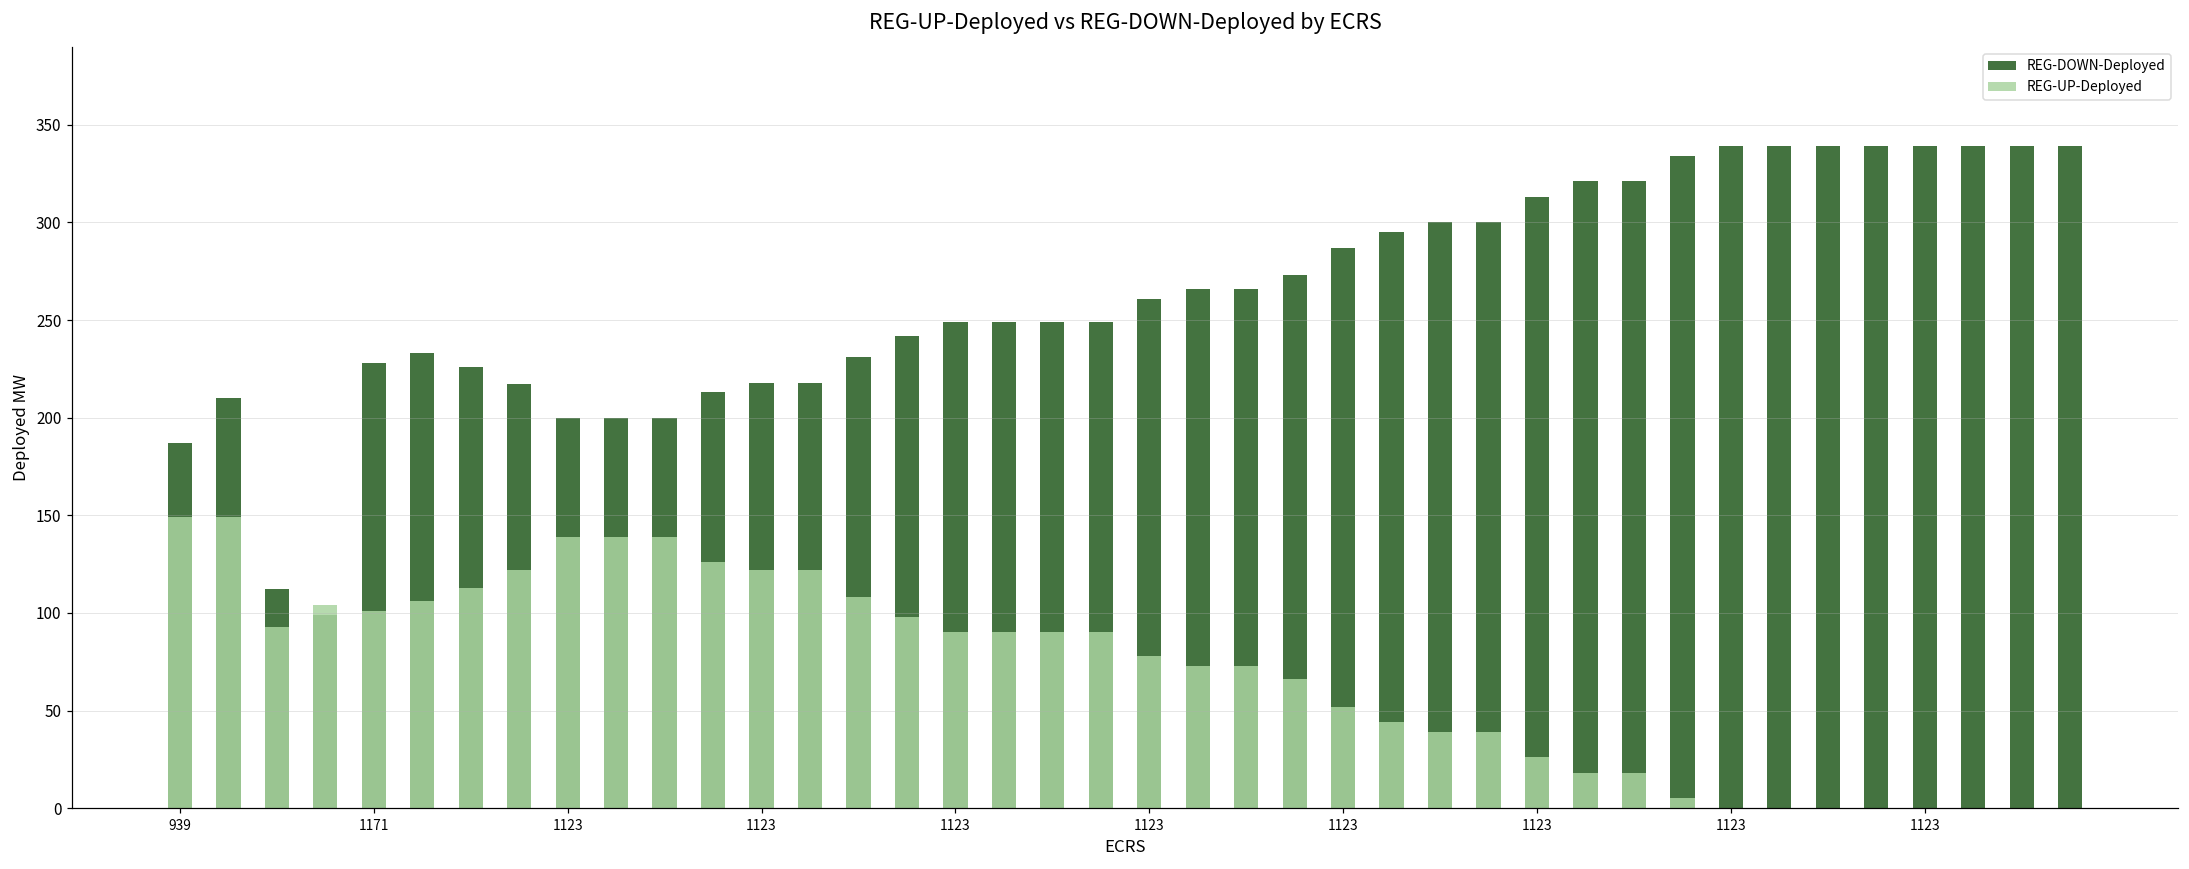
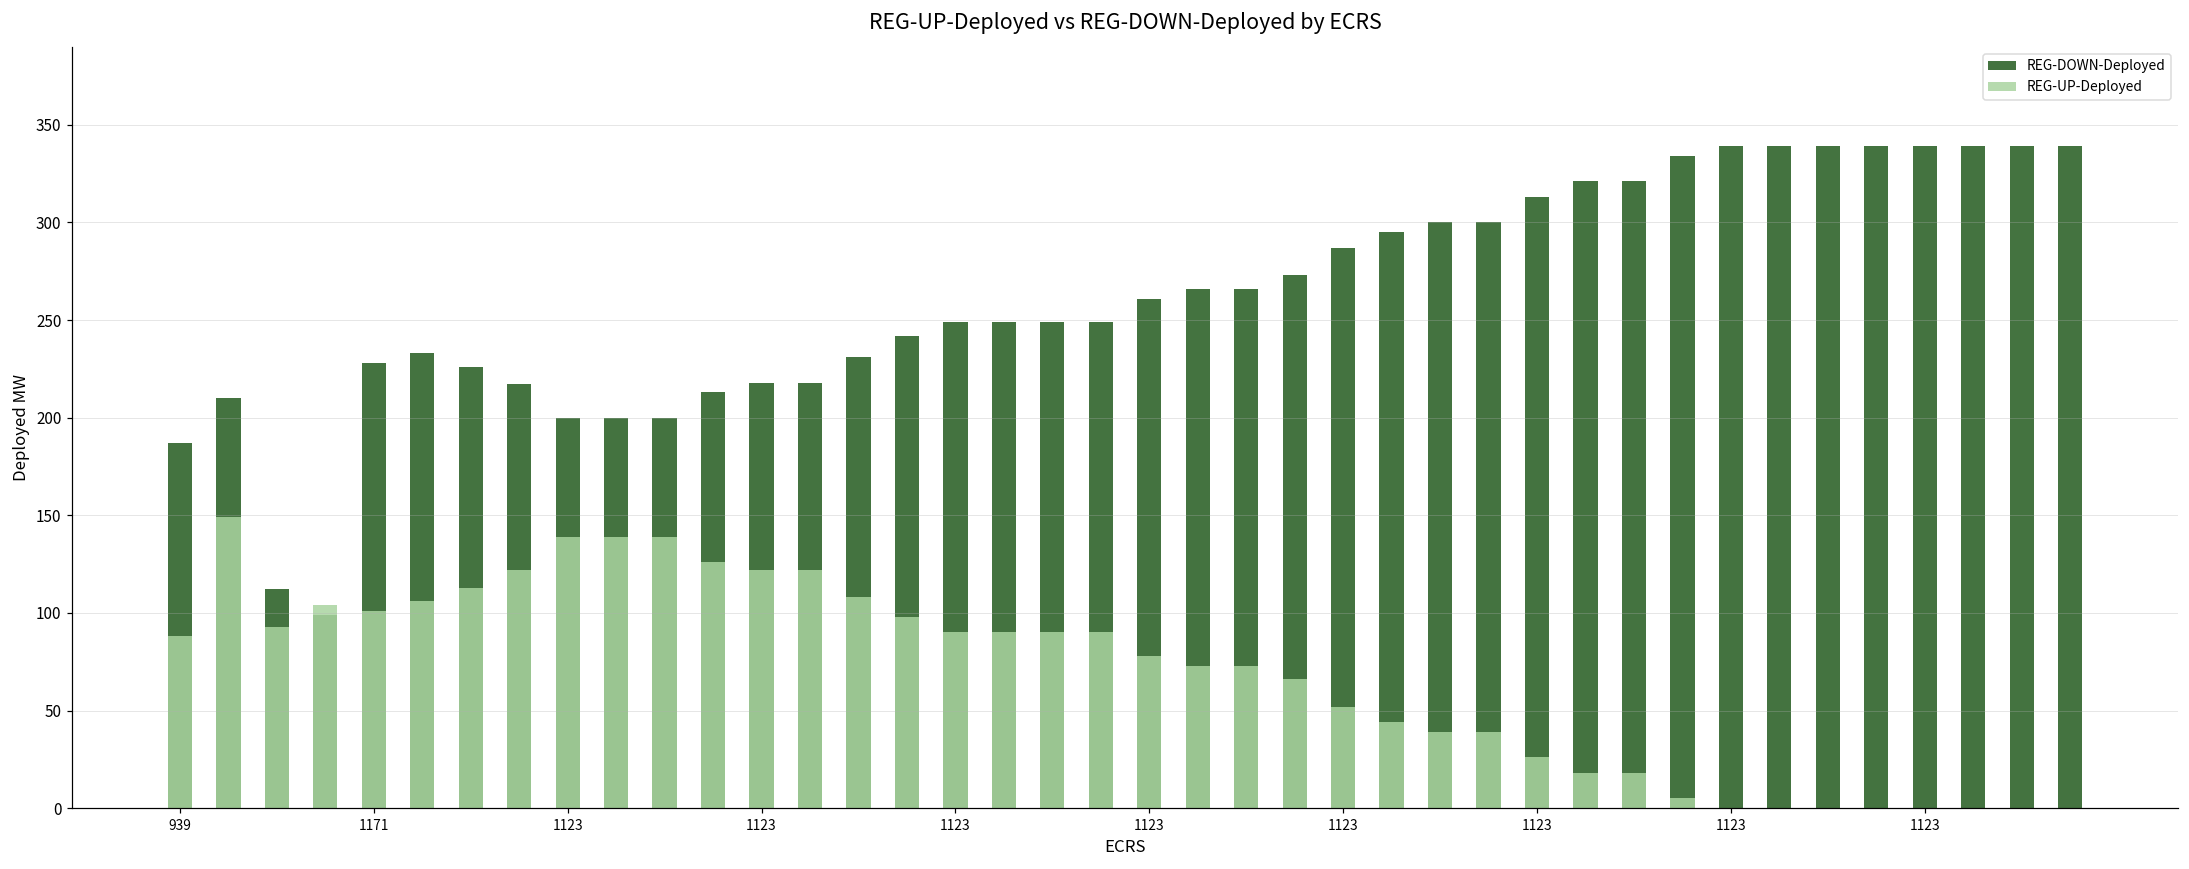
REG-UP-Deployed, 939: 149 -> 88
